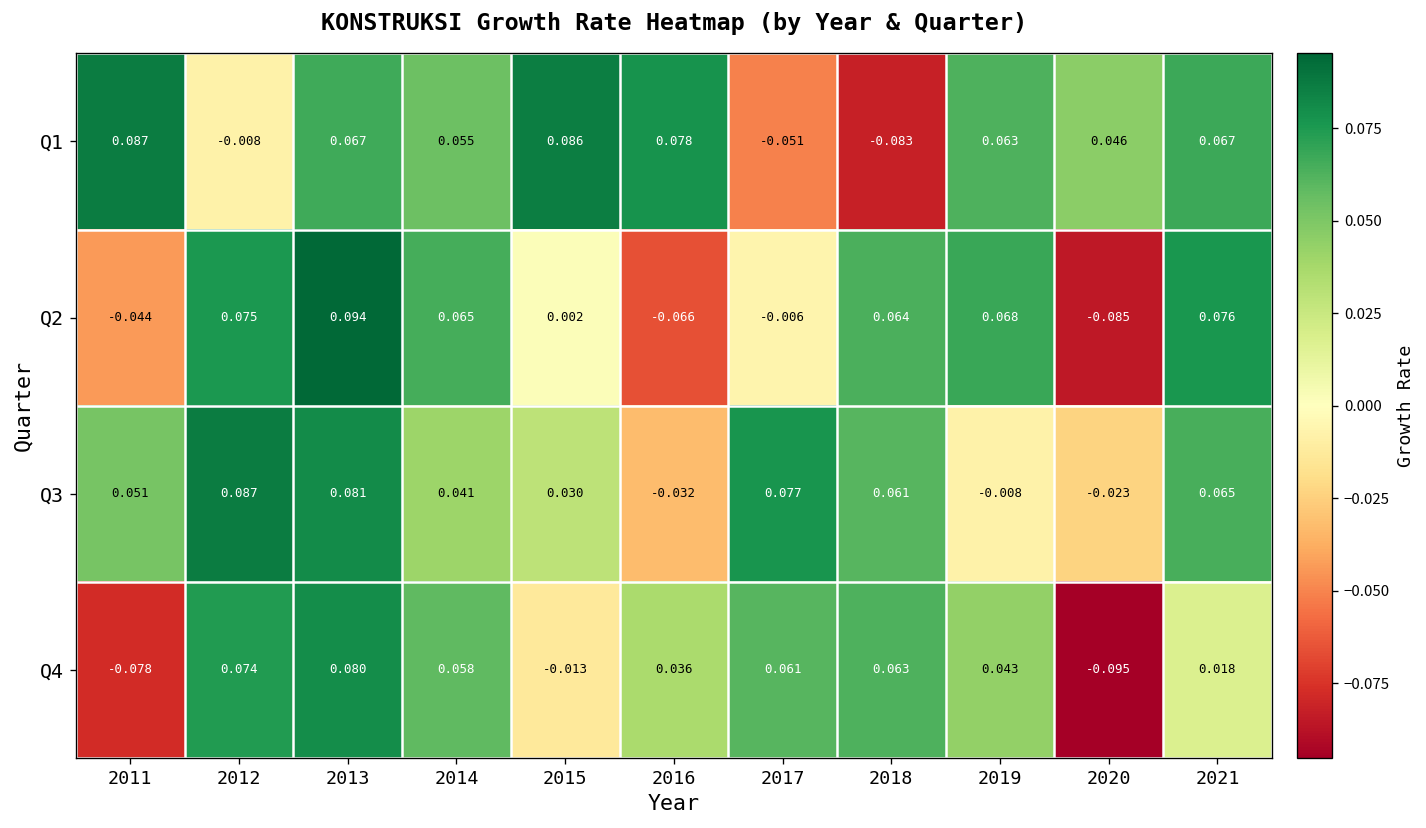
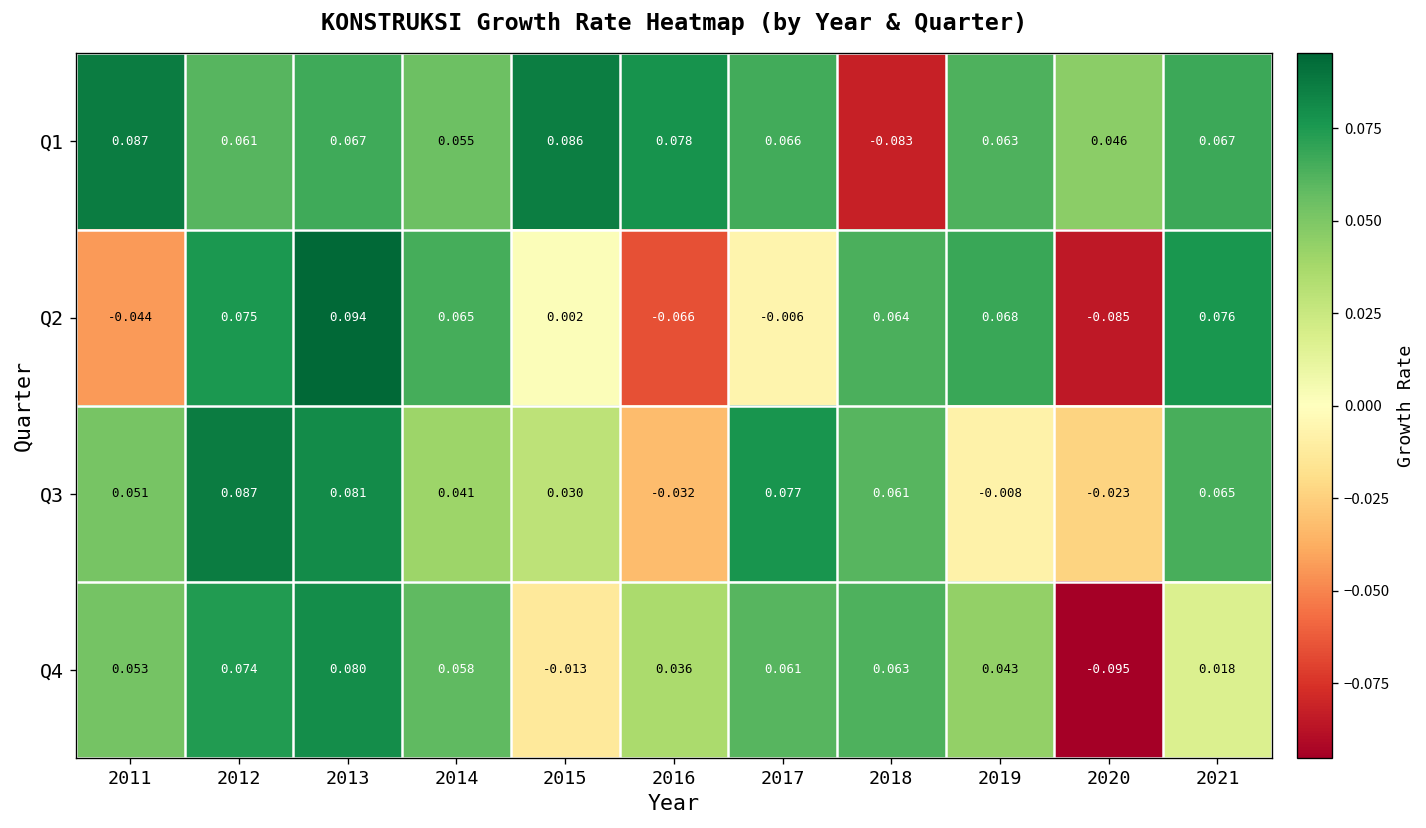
Q1, 2012: -0.008 -> 0.061
Q1, 2017: -0.051 -> 0.066
Q4, 2011: -0.078 -> 0.053
